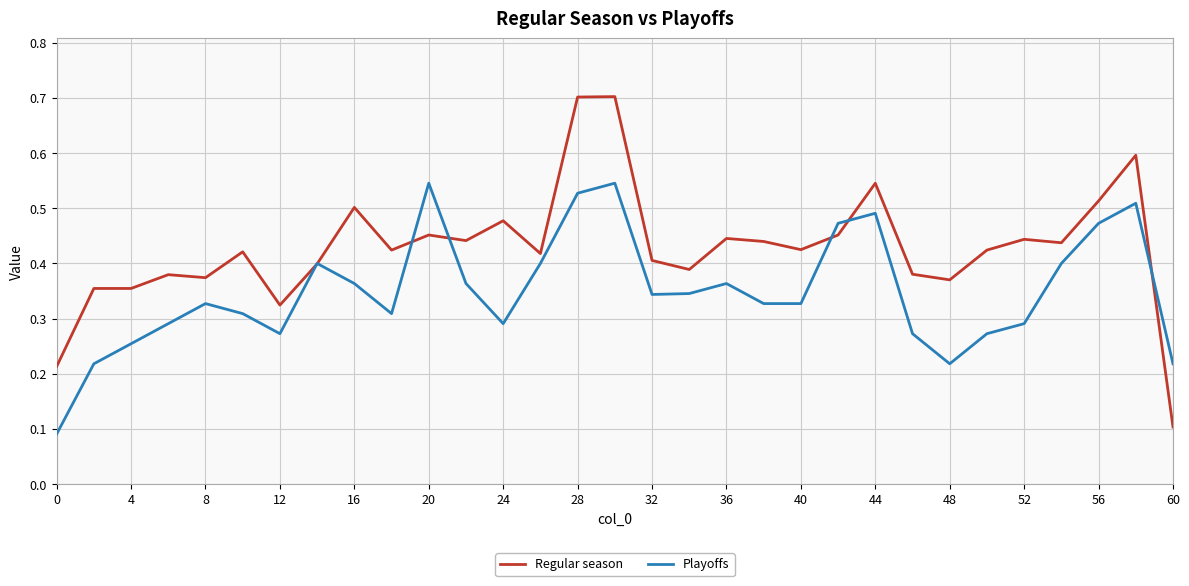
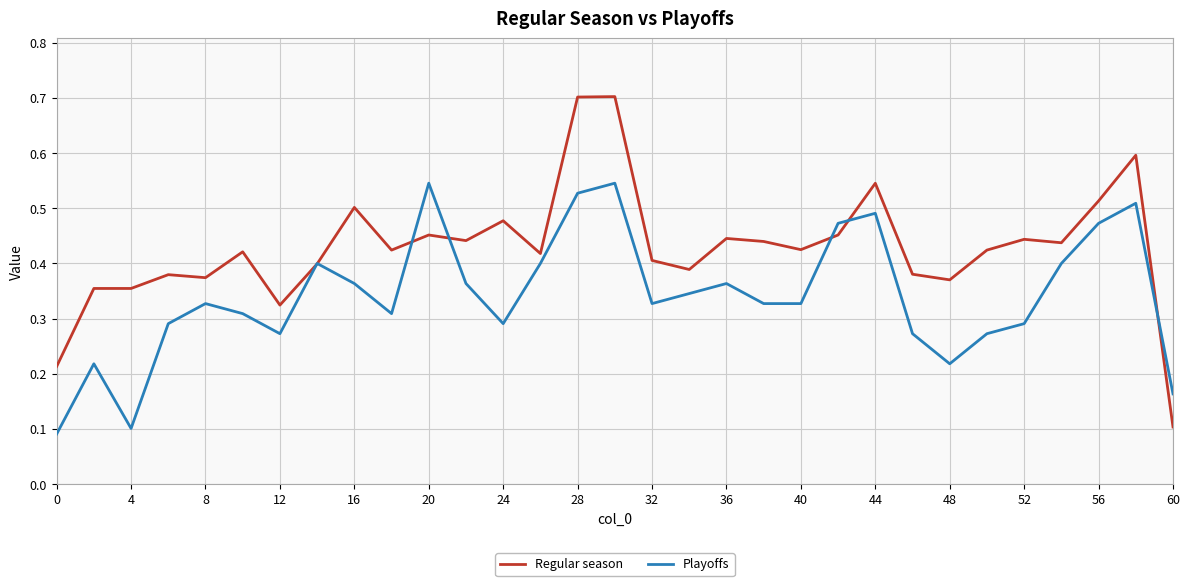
Playoffs, 4: 0.25 -> 0.10
Playoffs, 32: 0.34 -> 0.33
Playoffs, 60: 0.22 -> 0.16
